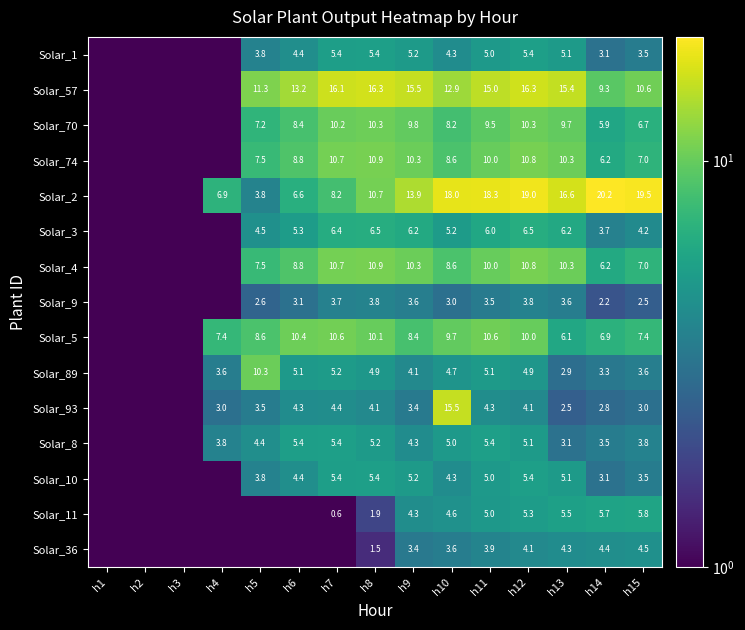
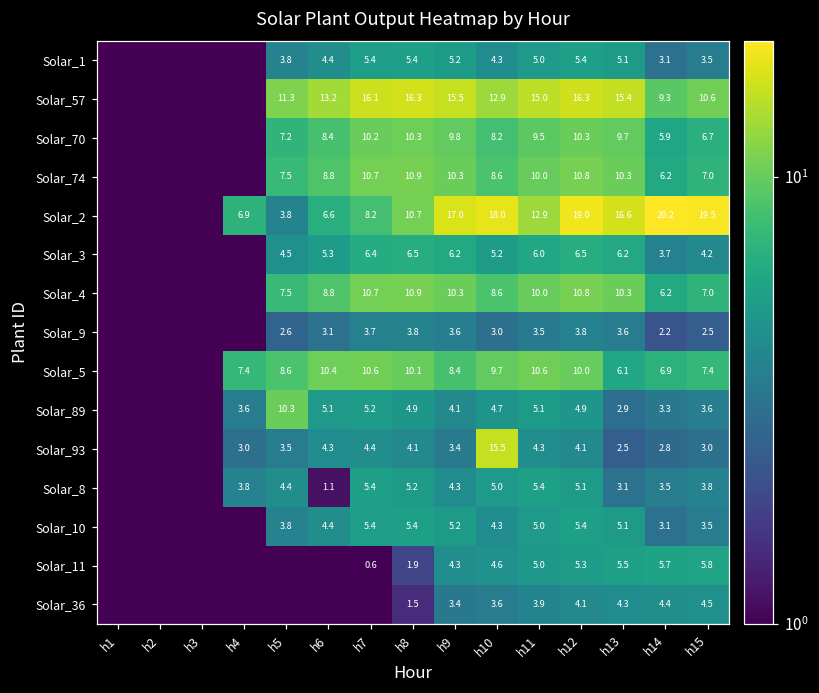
Solar_2, h9: 13.9 -> 17.0
Solar_2, h11: 18.3 -> 12.9
Solar_8, h6: 5.4 -> 1.1
